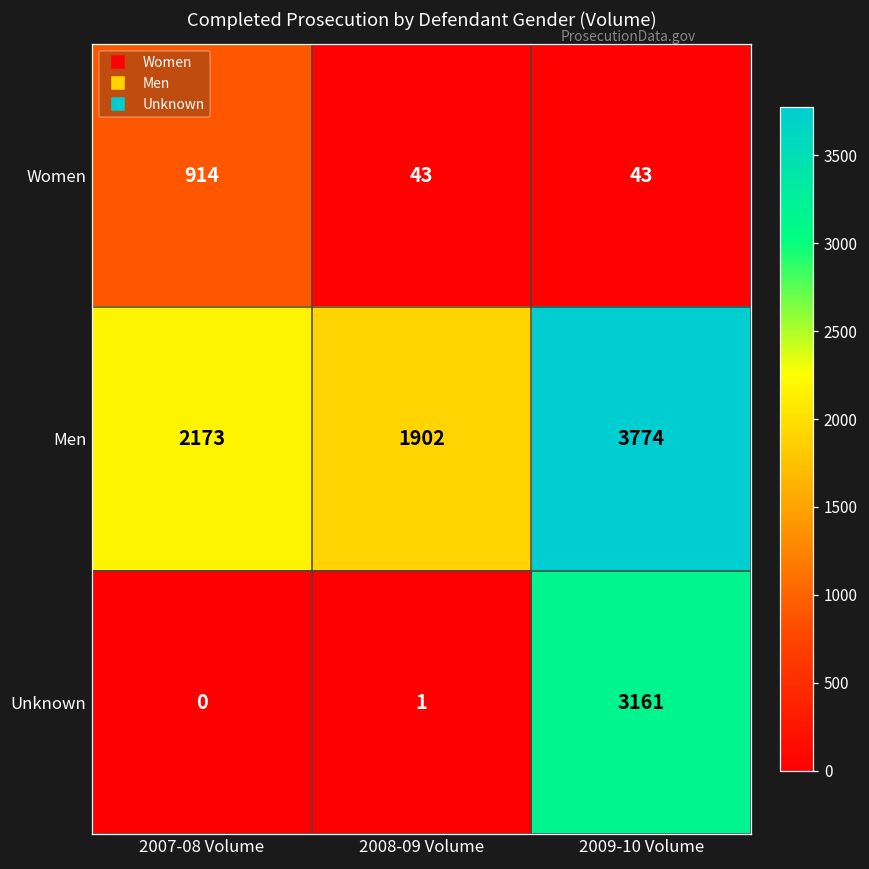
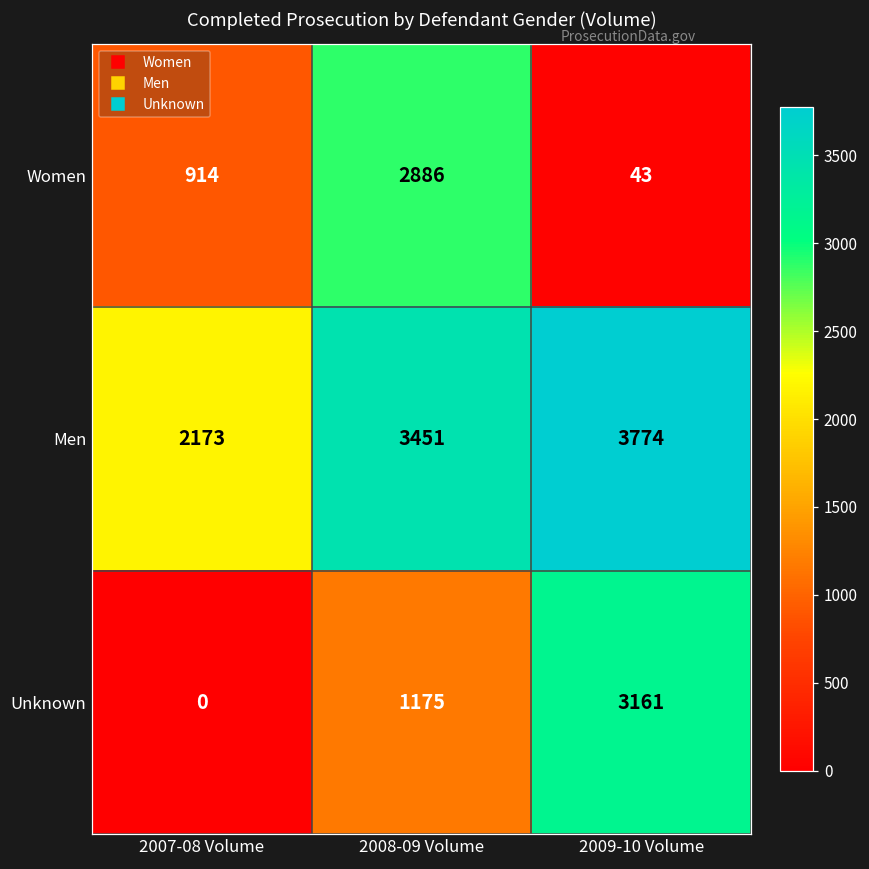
Women, 2008-09 Volume: 43 -> 2886
Men, 2008-09 Volume: 1902 -> 3451
Unknown, 2008-09 Volume: 1 -> 1175
